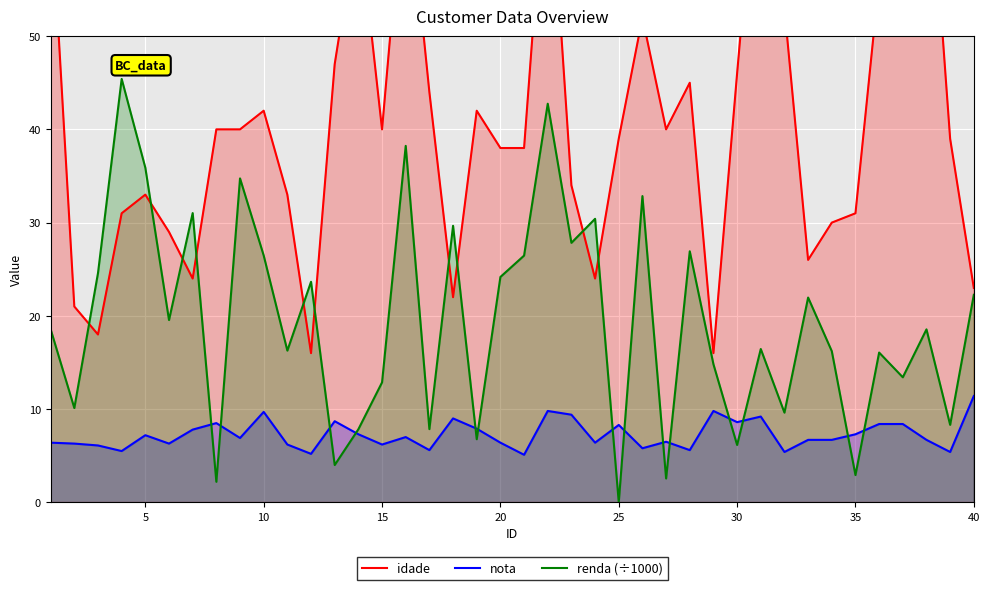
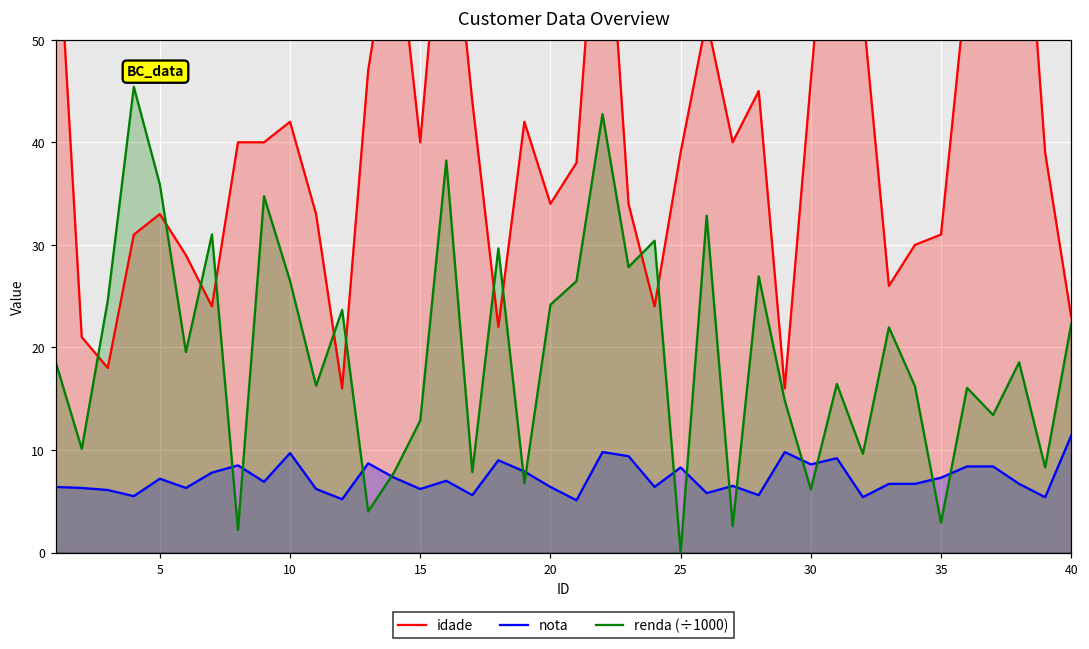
idade, 20: 38 -> 34
